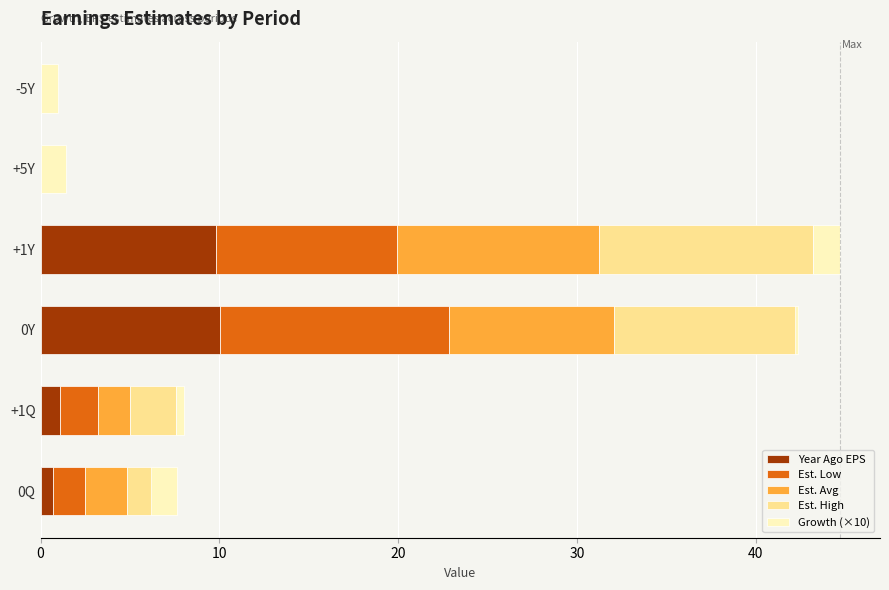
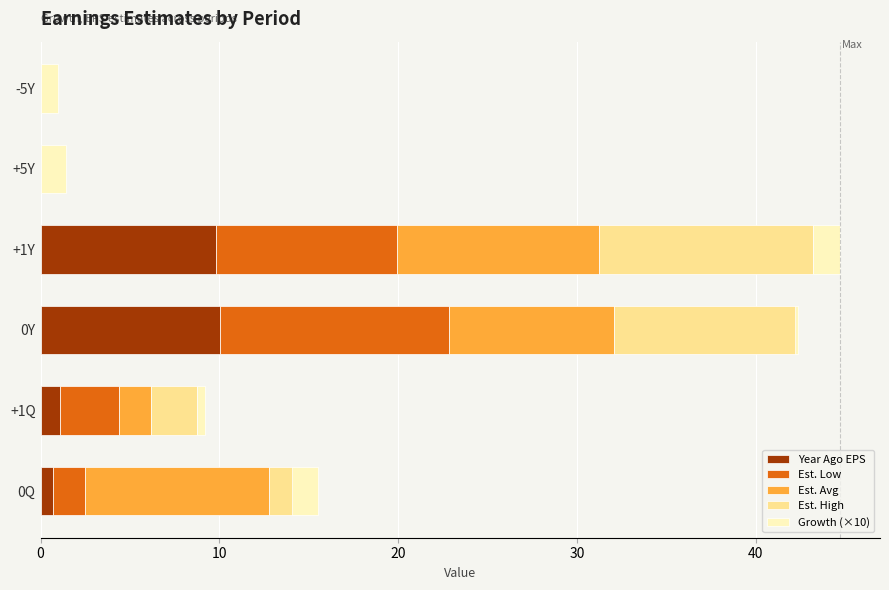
Est. Low, +1Q: 2.1 -> 3.3
Est. Avg, 0Q: 2.4 -> 10.3
